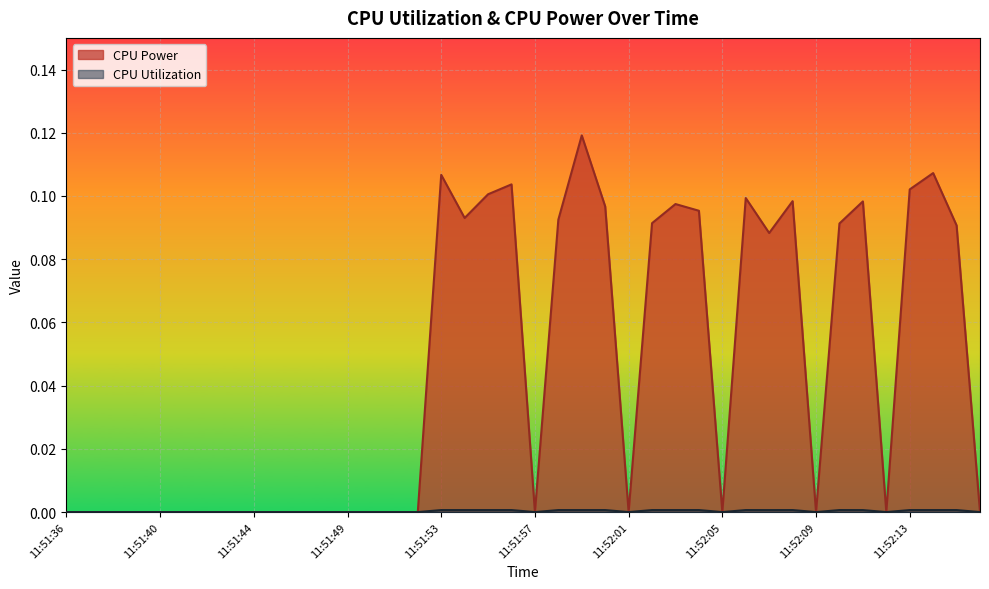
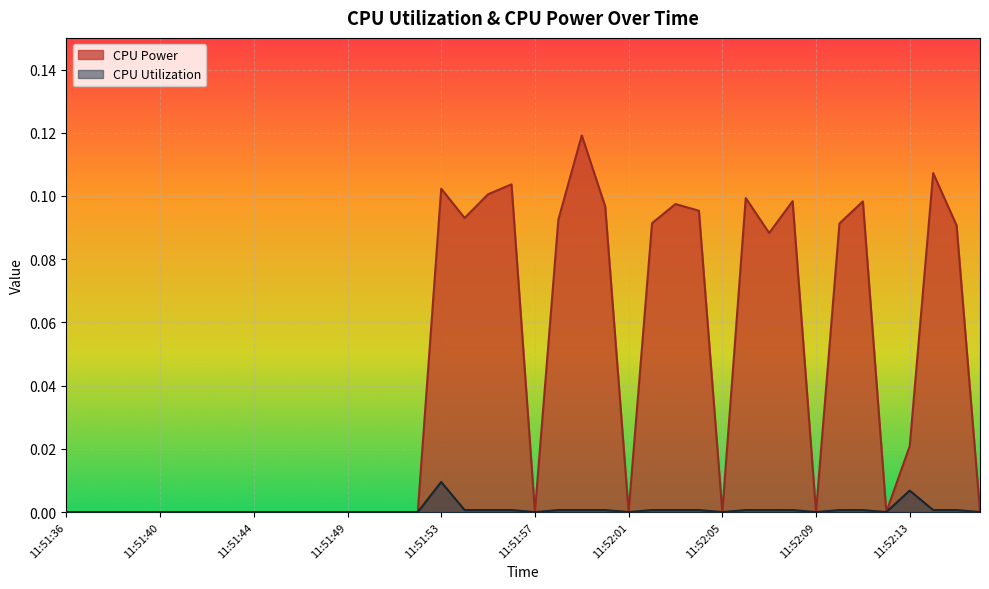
CPU Power, 11:51:53: 0.107 -> 0.102
CPU Utilization, 11:51:53: 0.001 -> 0.010
CPU Power, 11:52:13: 0.102 -> 0.021
CPU Utilization, 11:52:13: 0.001 -> 0.007
